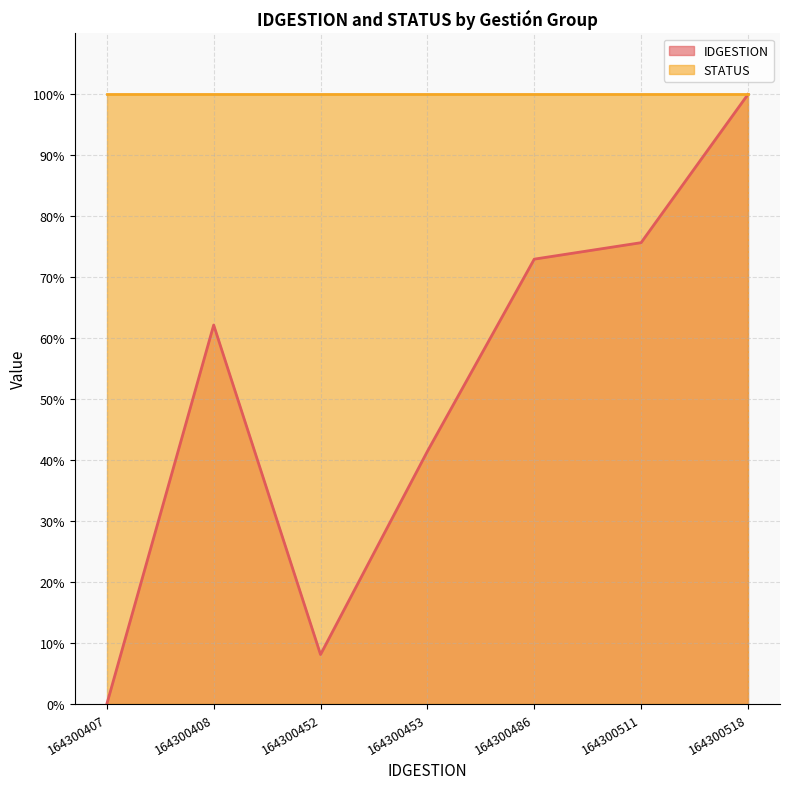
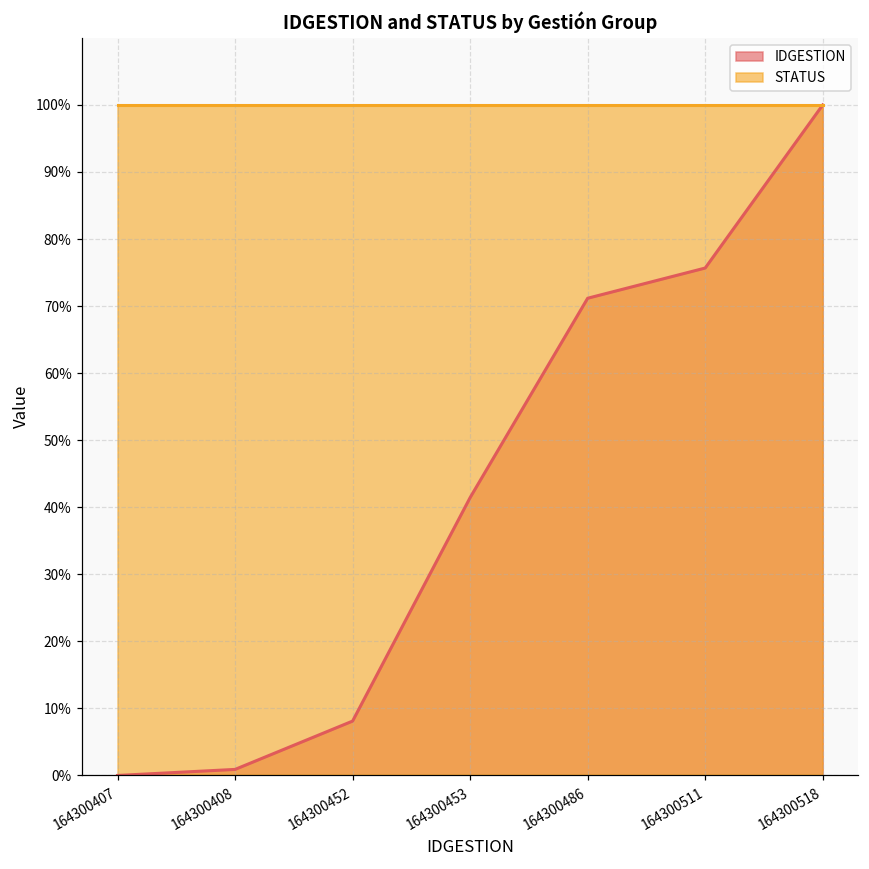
IDGESTION, 164300408: 62% -> 1%
IDGESTION, 164300486: 73% -> 71%
